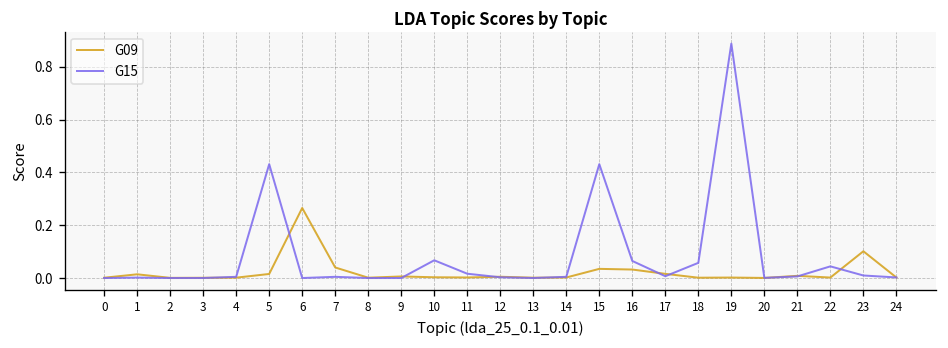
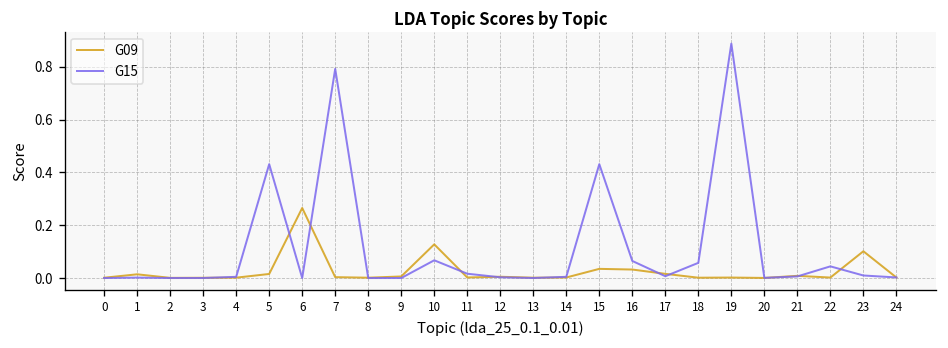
G09, 7: 0.04 -> 0.00
G15, 7: 0.00 -> 0.79
G09, 10: 0.00 -> 0.13
